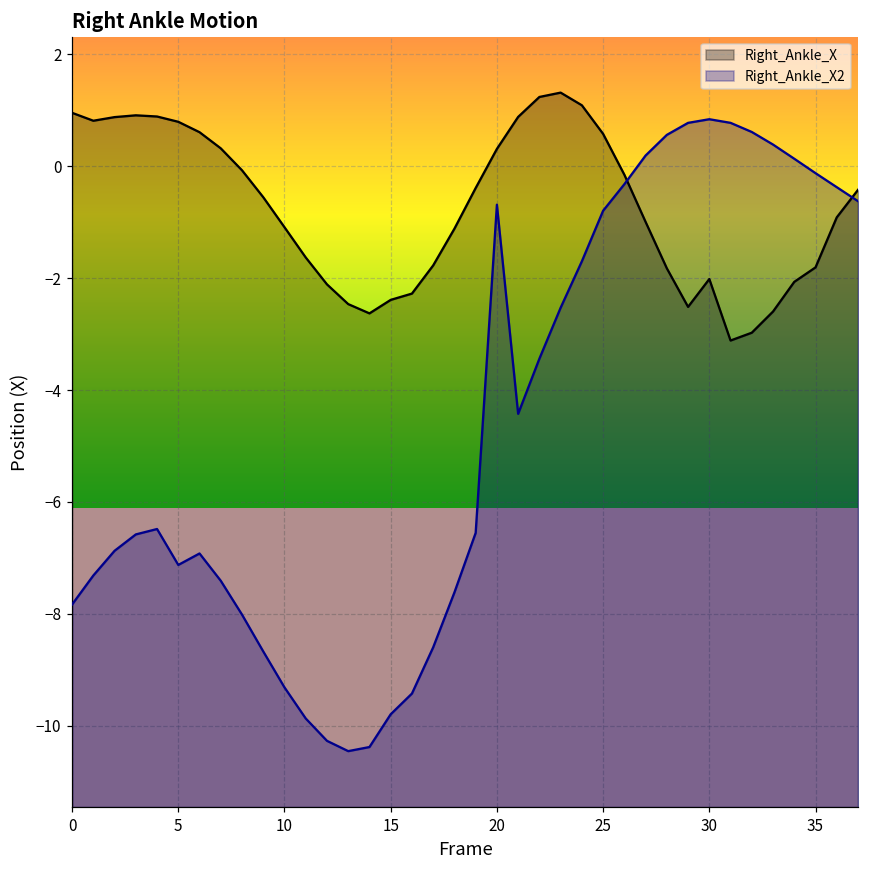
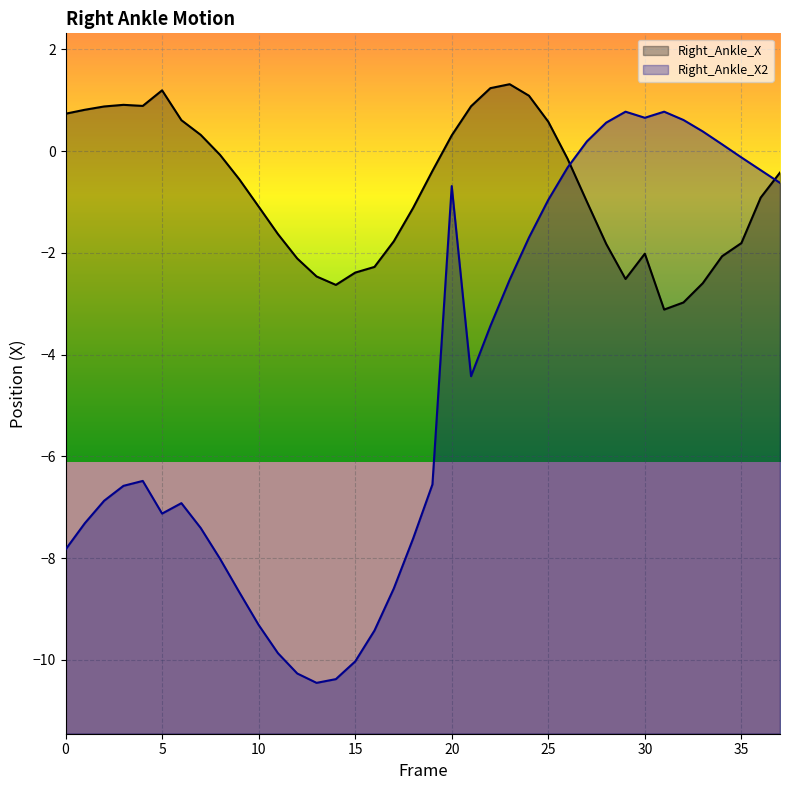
Right_Ankle_X, 0: 1.0 -> 0.7
Right_Ankle_X, 5: 0.8 -> 1.2
Right_Ankle_X2, 15: -9.8 -> -10.0
Right_Ankle_X2, 25: -0.8 -> -1.0
Right_Ankle_X2, 30: 0.8 -> 0.7
